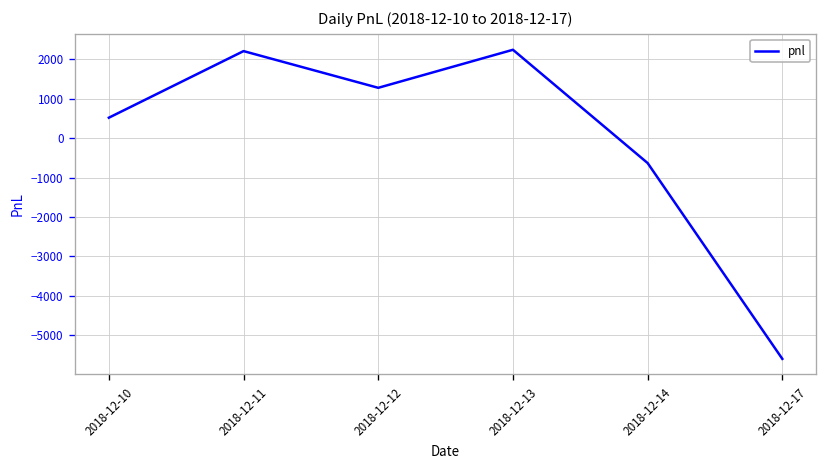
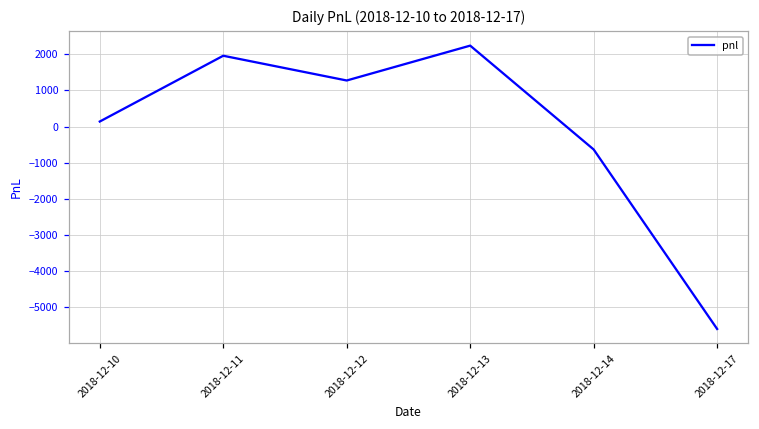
2018-12-10: 500 -> 100
2018-12-11: 2200 -> 2000
